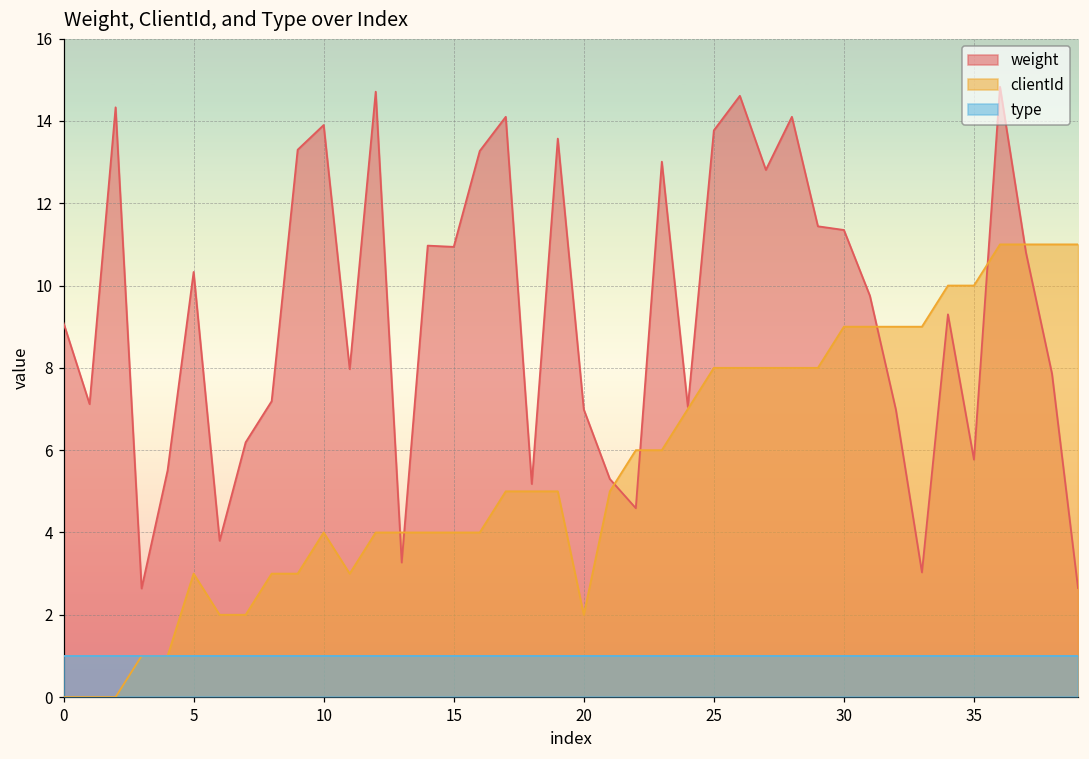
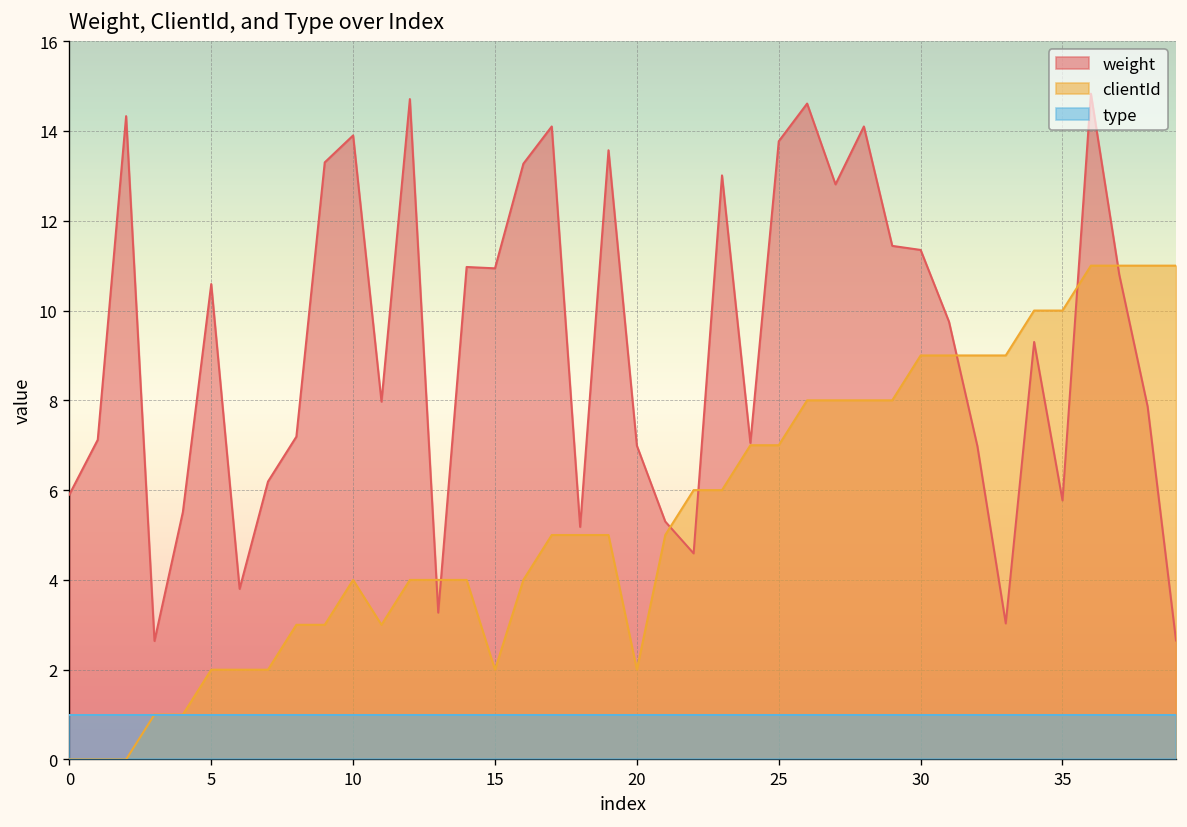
weight, 0: 9.1 -> 5.9
weight, 5: 10.3 -> 10.6
clientId, 5: 3 -> 2
clientId, 15: 4 -> 2
clientId, 25: 8 -> 7
